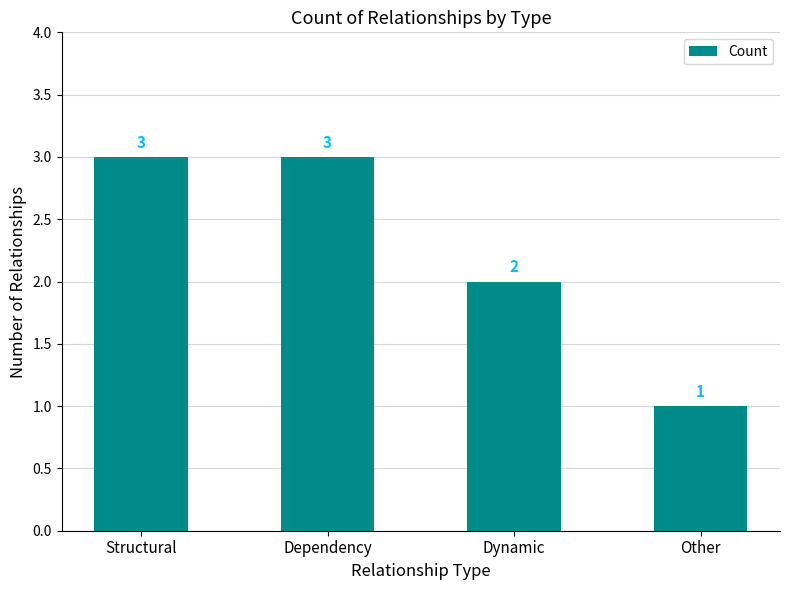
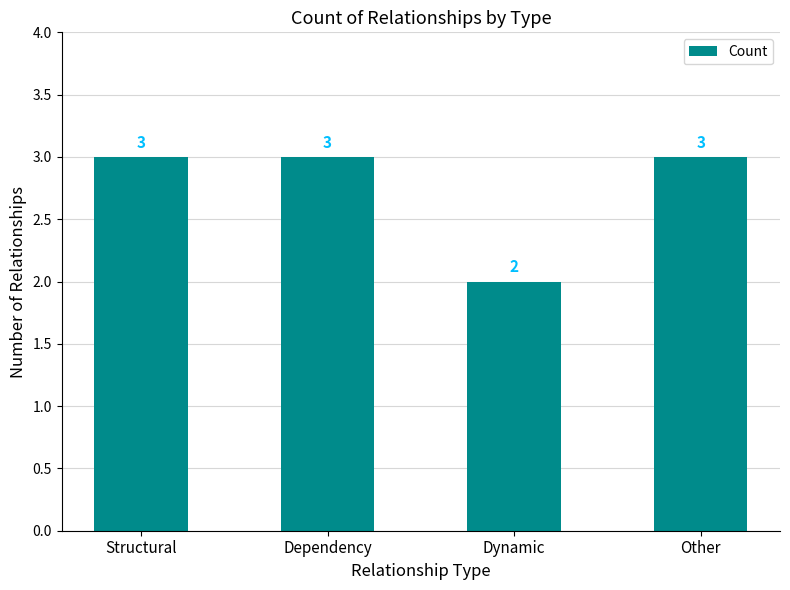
Other: 1 -> 3
